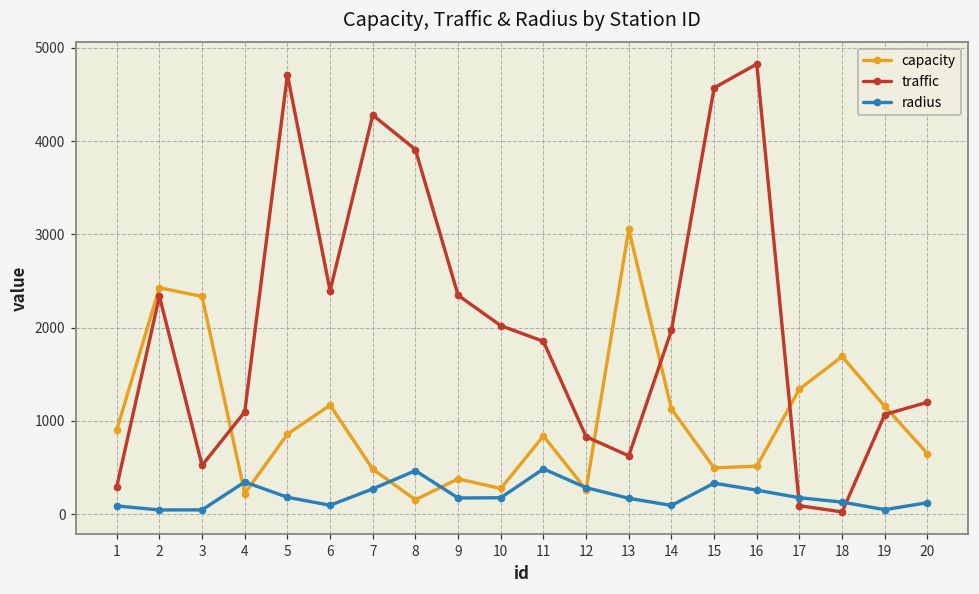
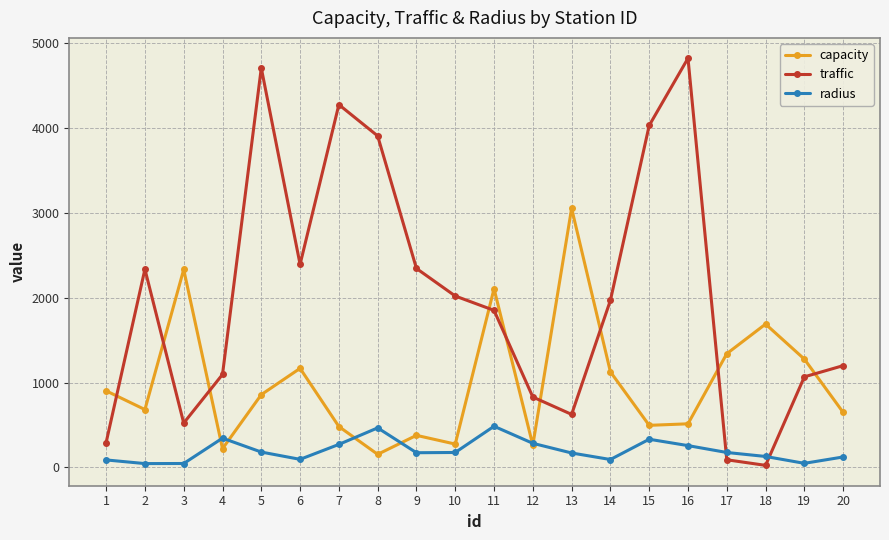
capacity, 2: 2400 -> 700
capacity, 11: 800 -> 2100
traffic, 15: 4600 -> 4000
capacity, 19: 1200 -> 1300
